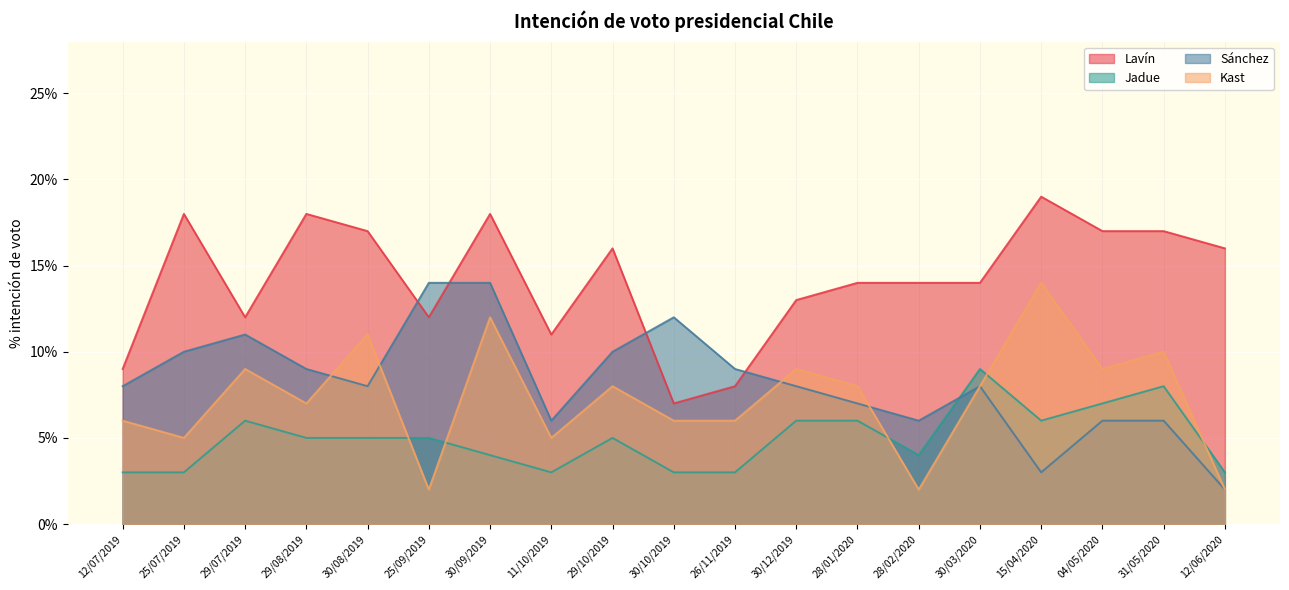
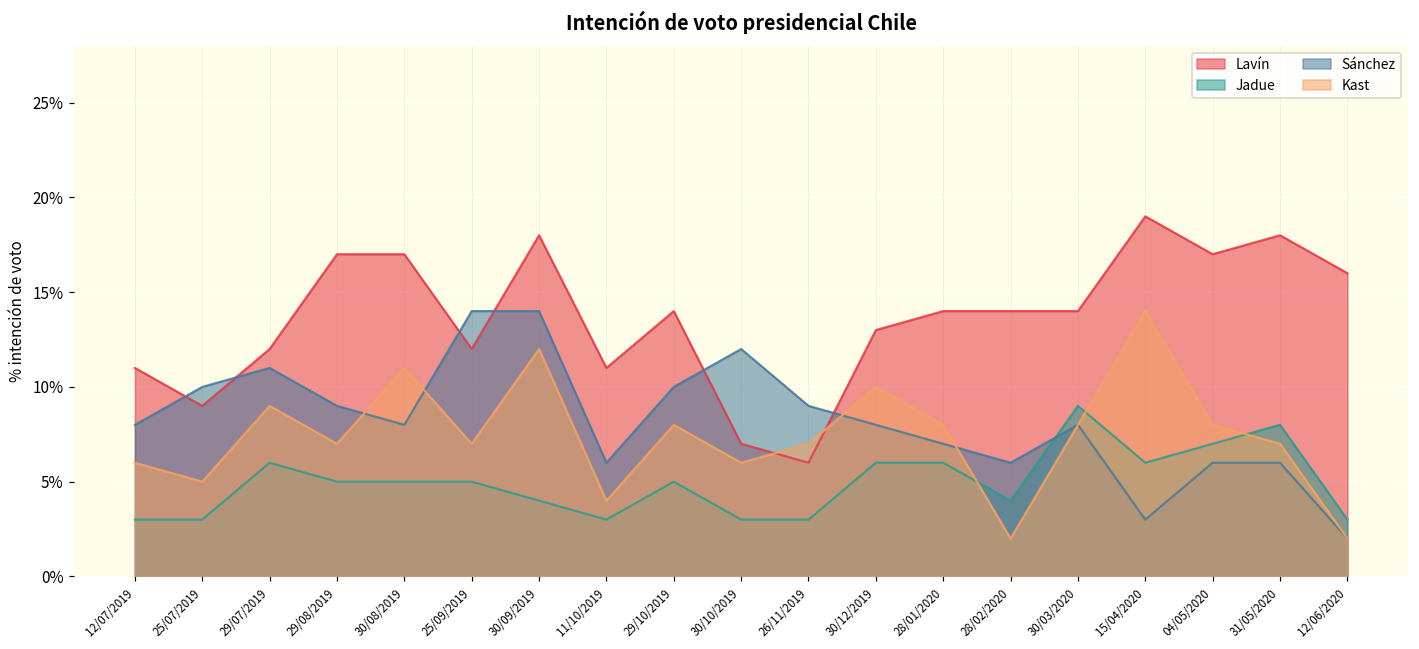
Lavín, 12/07/2019: 9% -> 11%
Lavín, 25/07/2019: 18% -> 9%
Lavín, 29/08/2019: 18% -> 17%
Kast, 25/09/2019: 2% -> 7%
Kast, 11/10/2019: 5% -> 4%
Lavín, 29/10/2019: 16% -> 14%
Lavín, 26/11/2019: 8% -> 6%
Kast, 26/11/2019: 6% -> 7%
Kast, 30/12/2019: 9% -> 10%
Kast, 04/05/2020: 9% -> 8%
Lavín, 31/05/2020: 17% -> 18%
Kast, 31/05/2020: 10% -> 7%
